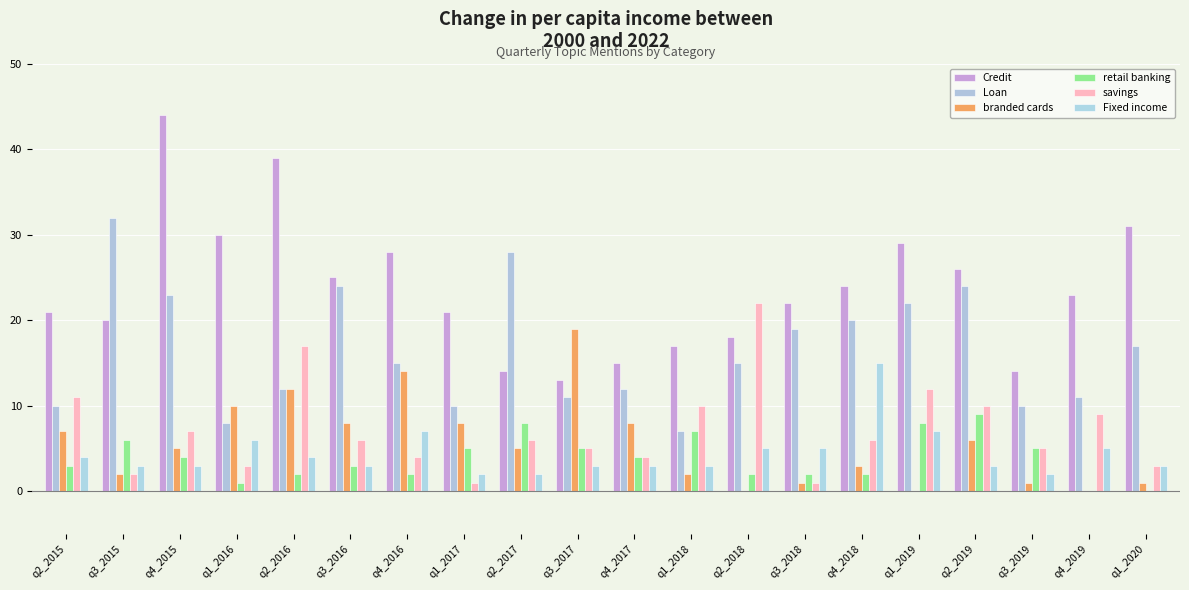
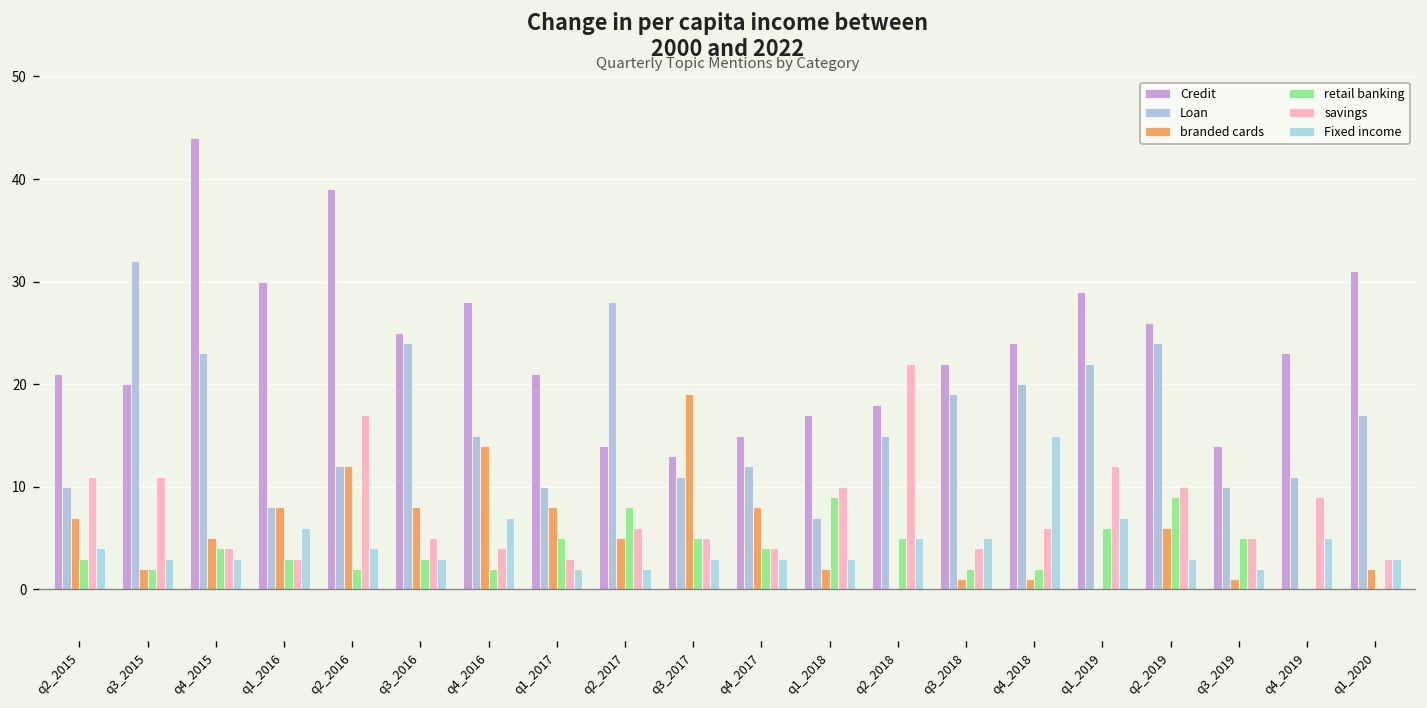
retail banking, q3_2015: 6 -> 2
savings, q3_2015: 2 -> 11
savings, q4_2015: 7 -> 4
branded cards, q1_2016: 10 -> 8
retail banking, q1_2016: 1 -> 3
savings, q3_2016: 6 -> 5
savings, q1_2017: 1 -> 3
retail banking, q1_2018: 7 -> 9
retail banking, q2_2018: 2 -> 5
savings, q3_2018: 1 -> 4
branded cards, q4_2018: 3 -> 1
retail banking, q1_2019: 8 -> 6
branded cards, q1_2020: 1 -> 2
